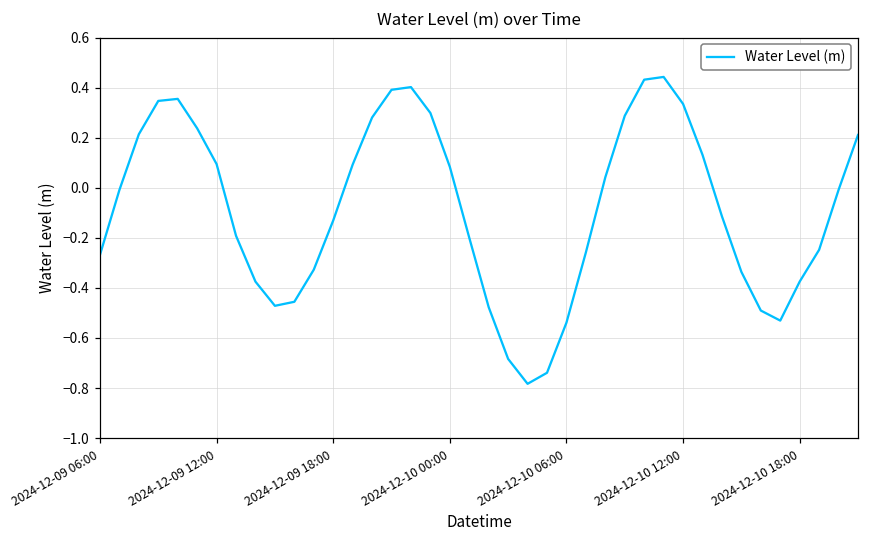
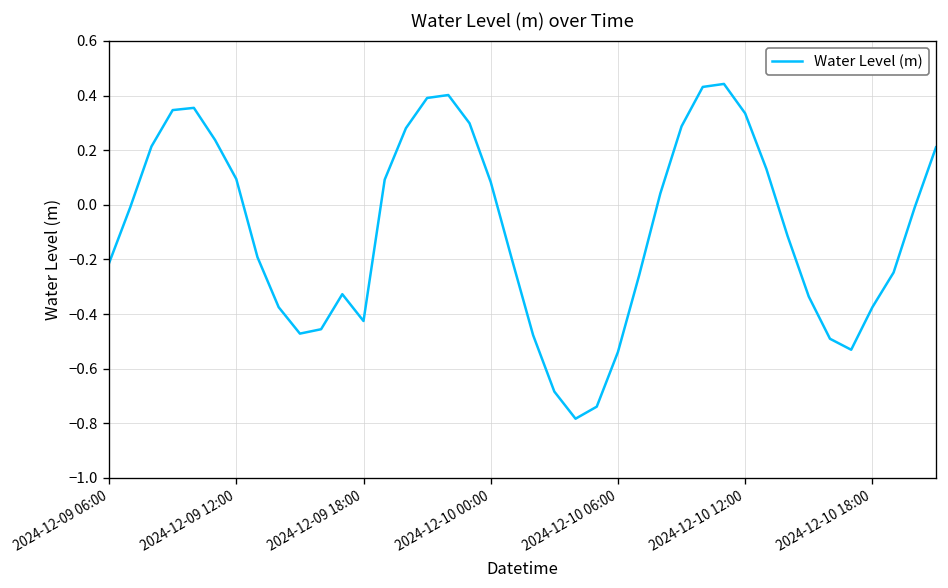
2024-12-09 06:00: -0.27 -> -0.21
2024-12-09 18:00: -0.13 -> -0.43
